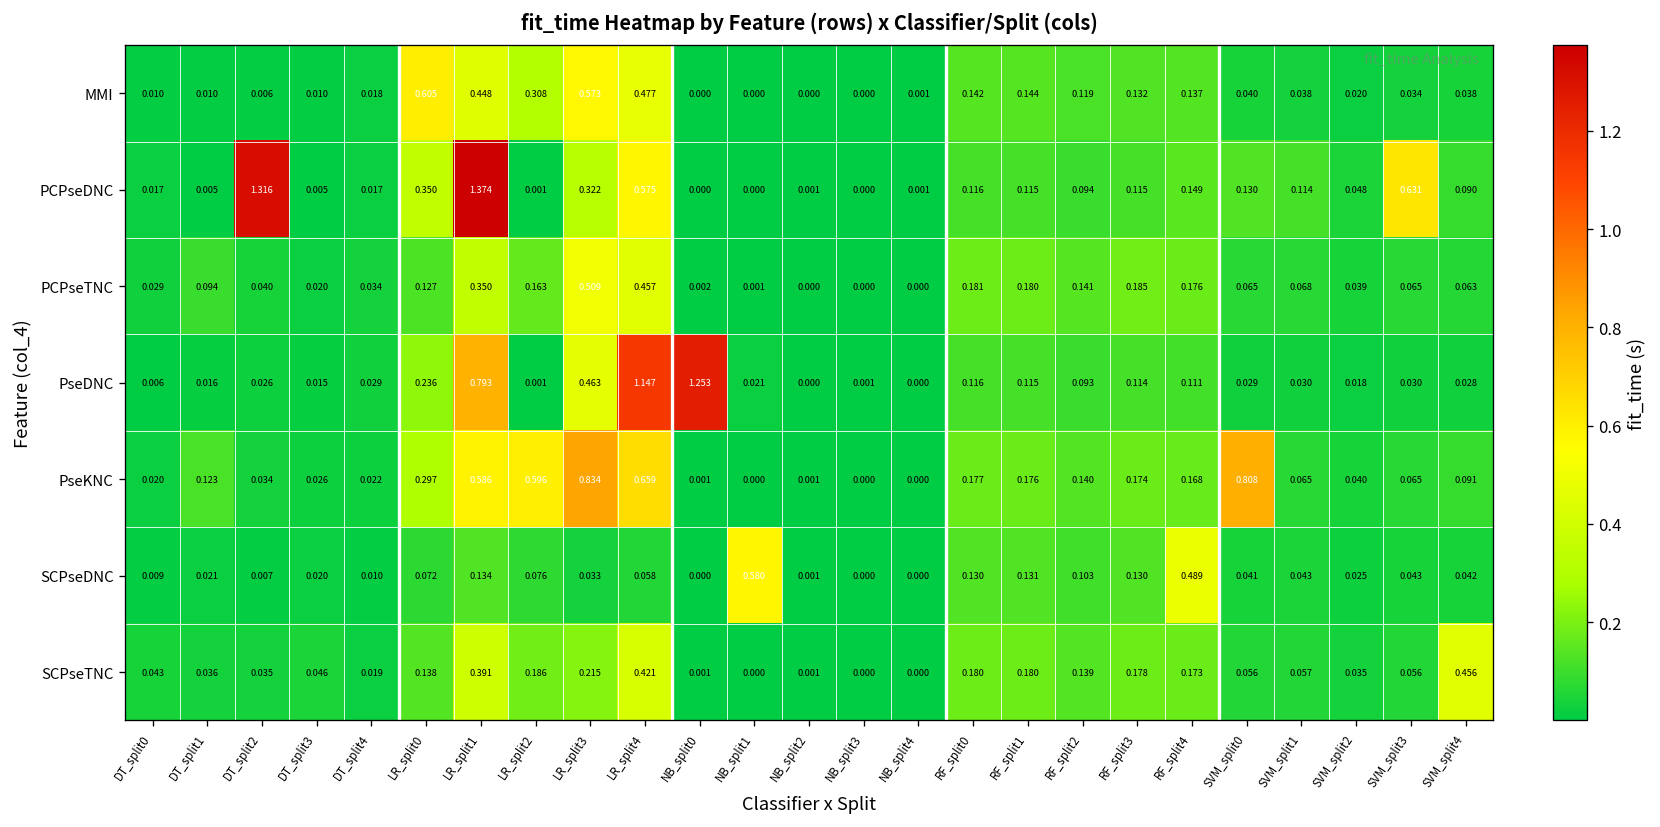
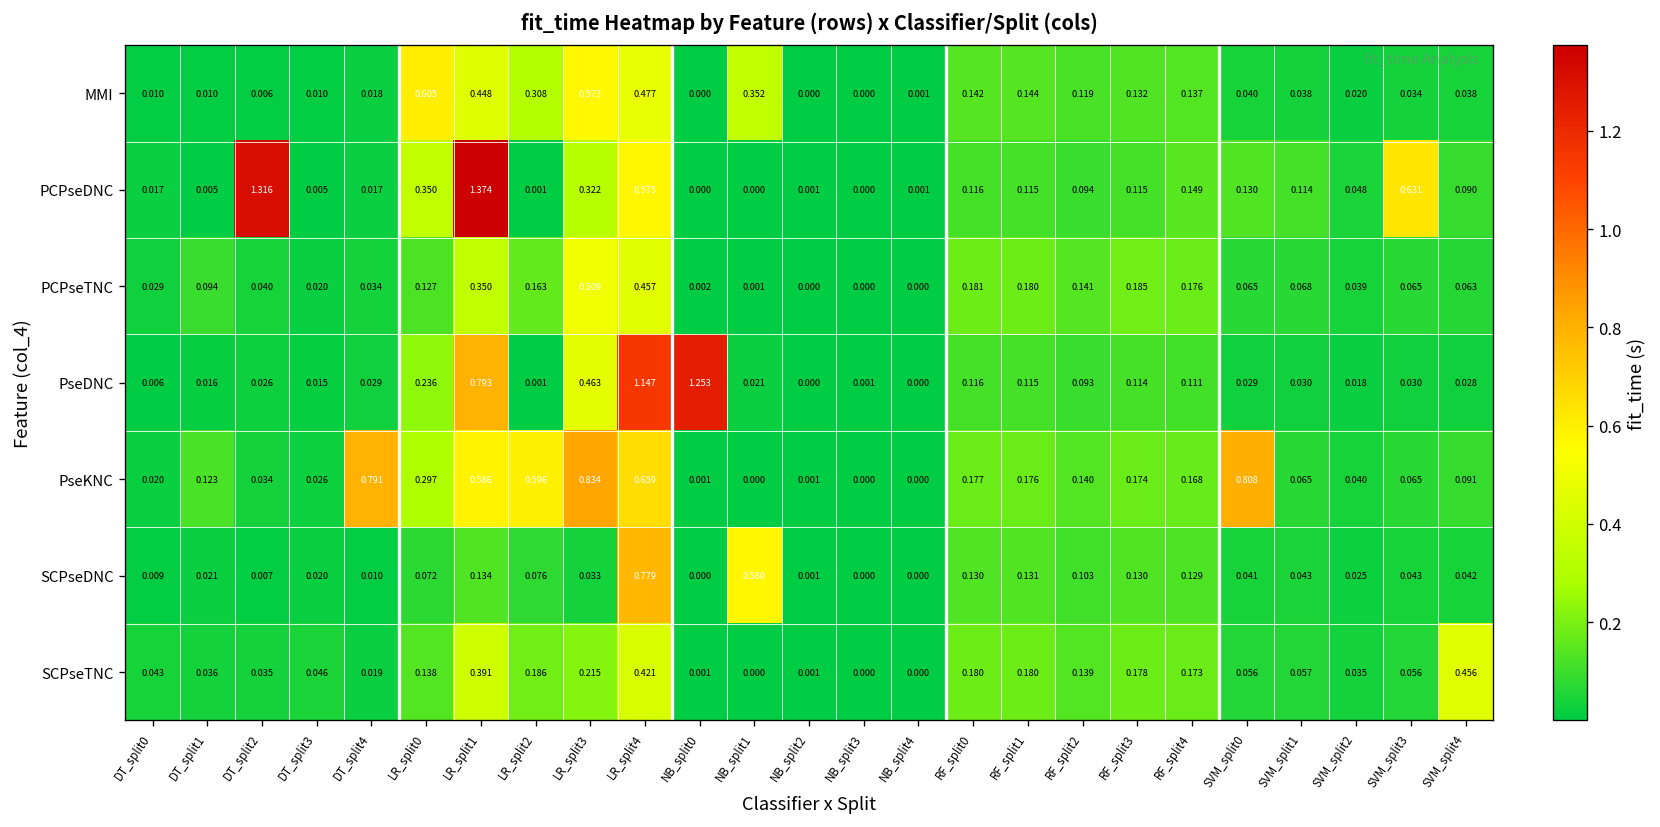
MMI, NB_split1: 0.000 -> 0.352
PseKNC, DT_split4: 0.022 -> 0.791
SCPseDNC, LR_split4: 0.058 -> 0.779
SCPseDNC, RF_split4: 0.489 -> 0.129
